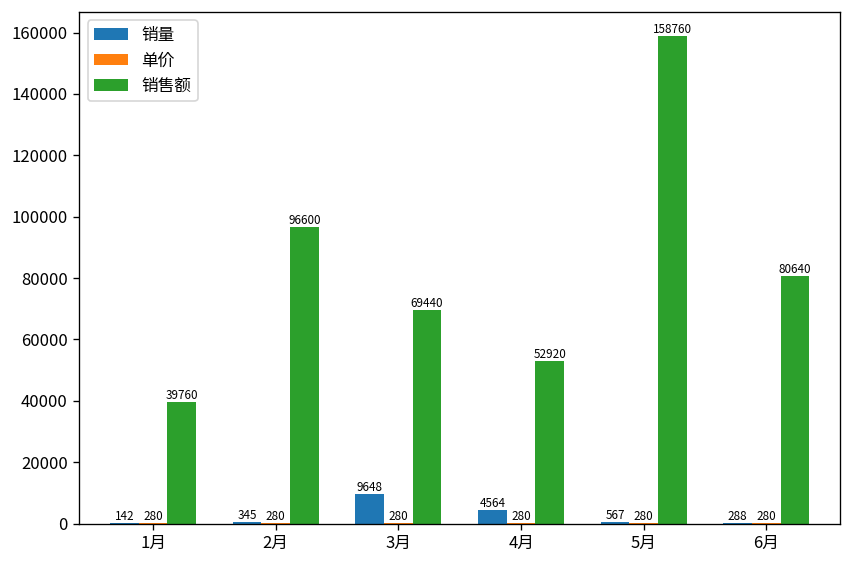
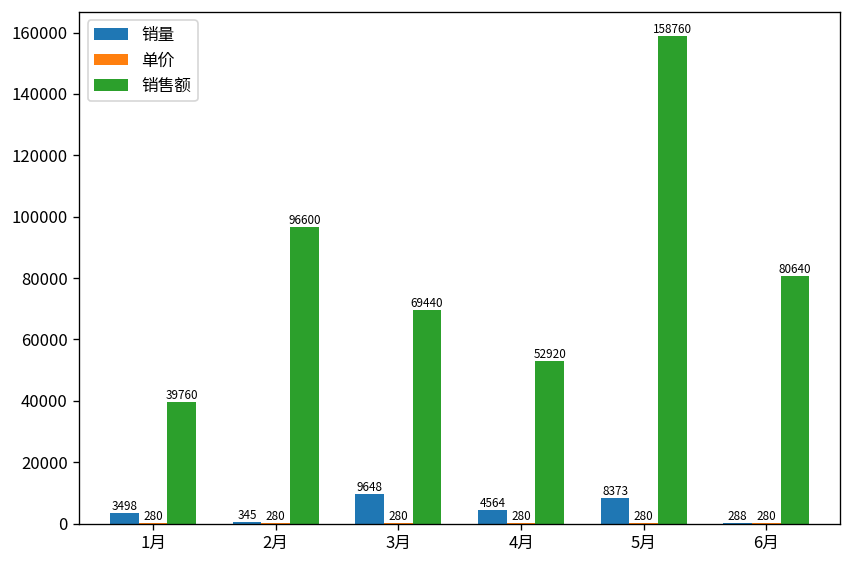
销量, 1月: 142 -> 3498
销量, 5月: 567 -> 8373
